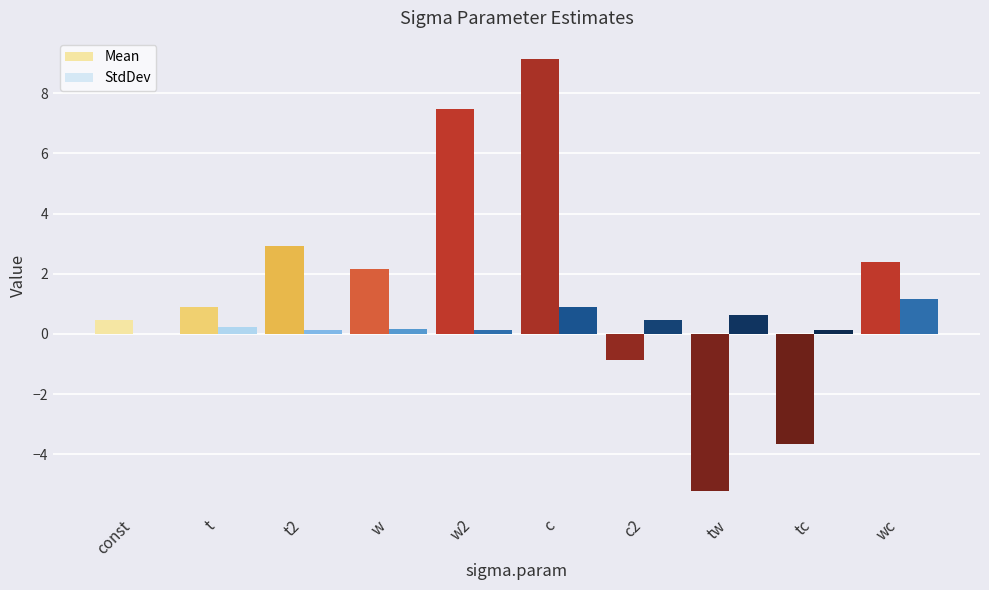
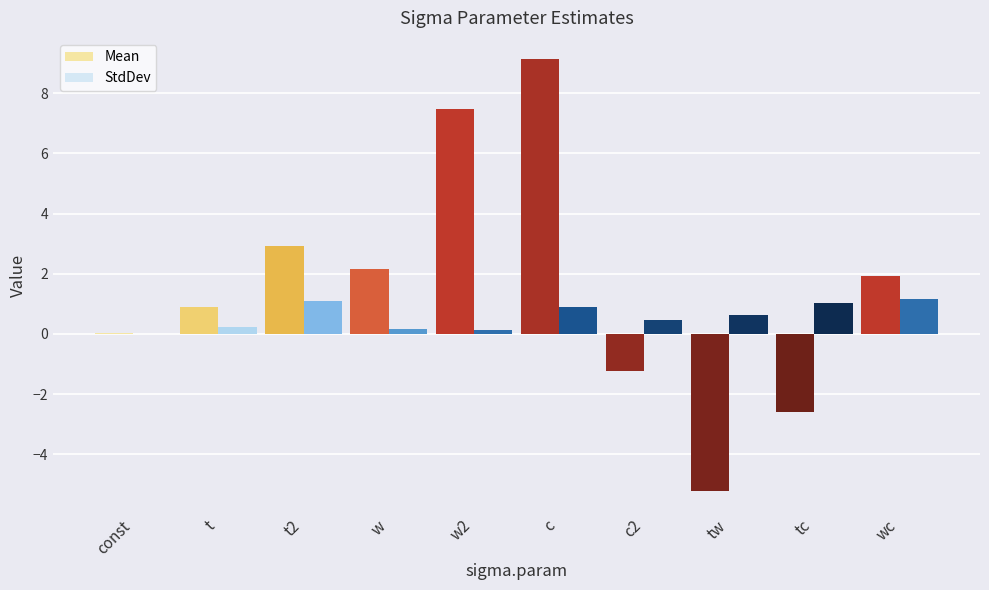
Mean, const: 0.5 -> 0.0
StdDev, t2: 0.1 -> 1.1
Mean, c2: -0.9 -> -1.2
Mean, tc: -3.7 -> -2.6
StdDev, tc: 0.1 -> 1.0
Mean, wc: 2.4 -> 1.9
